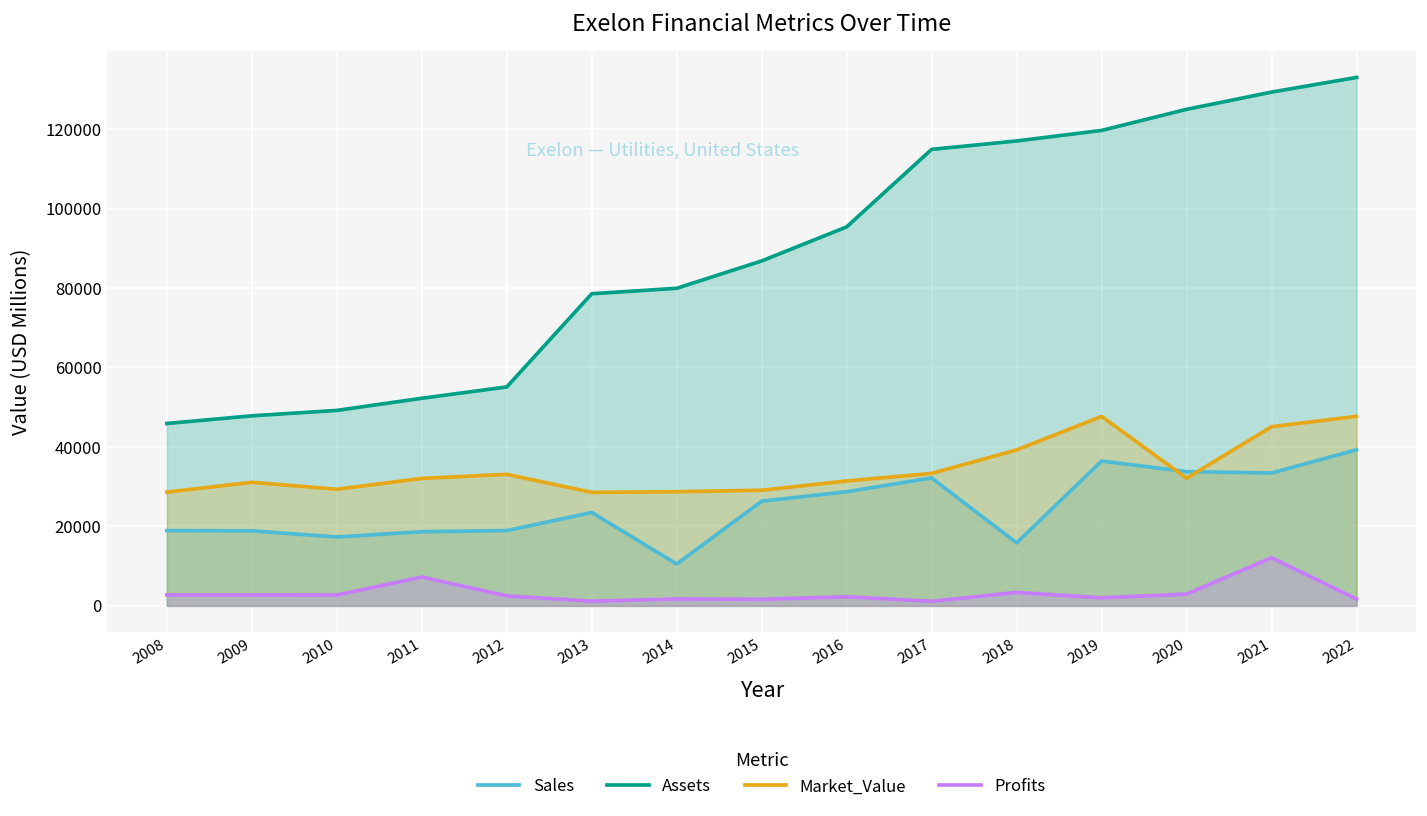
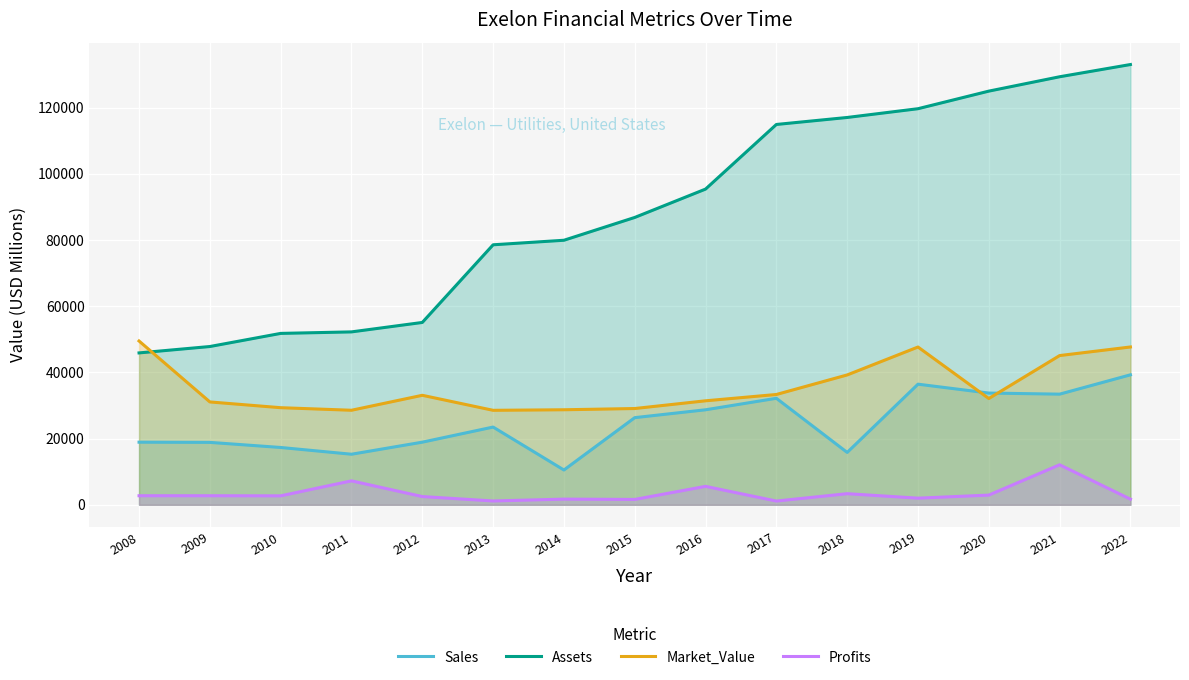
Market_Value, 2008: 29000 -> 49000
Assets, 2010: 49000 -> 52000
Sales, 2011: 19000 -> 15000
Market_Value, 2011: 32000 -> 29000
Profits, 2016: 2000 -> 6000
